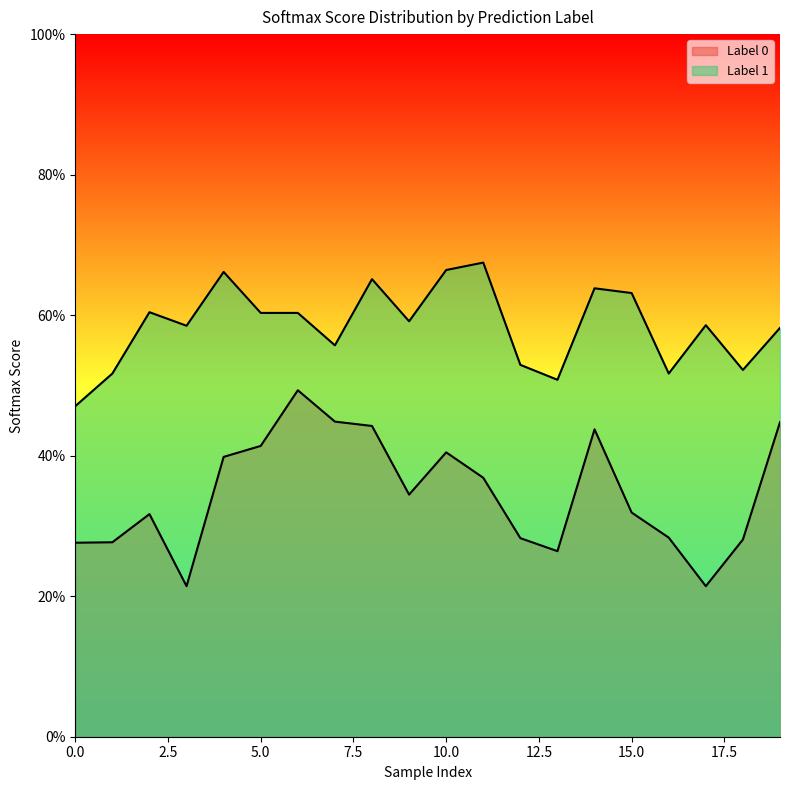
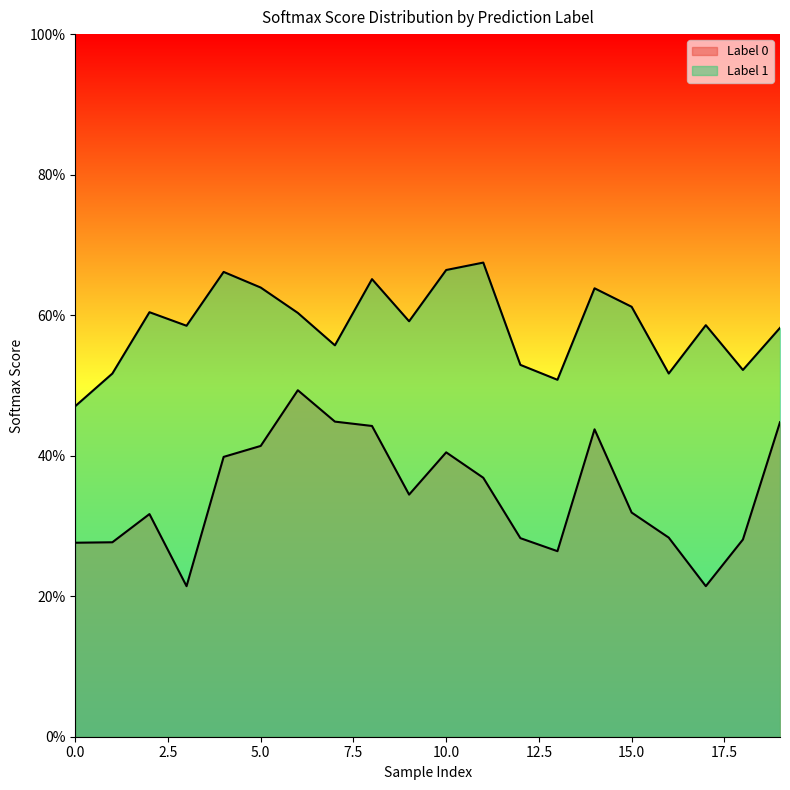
Label 1, 5.0: 60% -> 64%
Label 1, 15.0: 63% -> 61%
